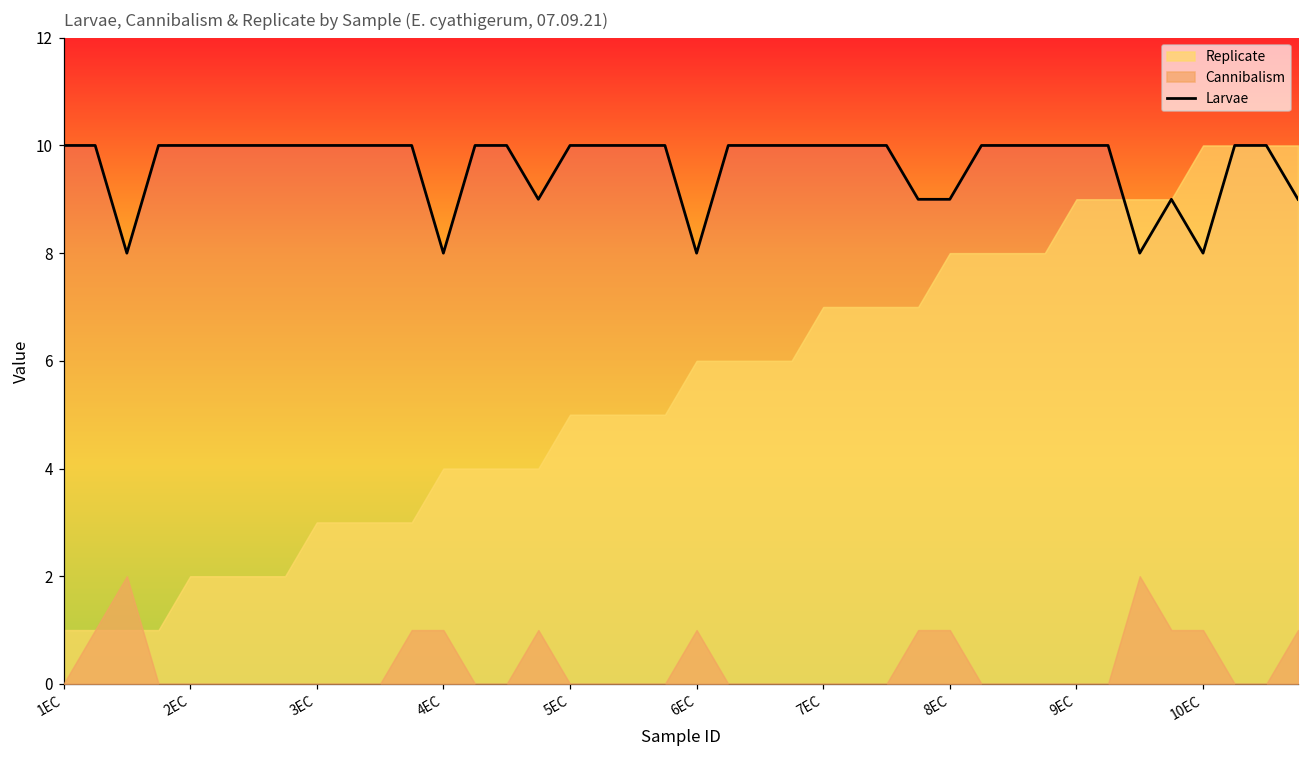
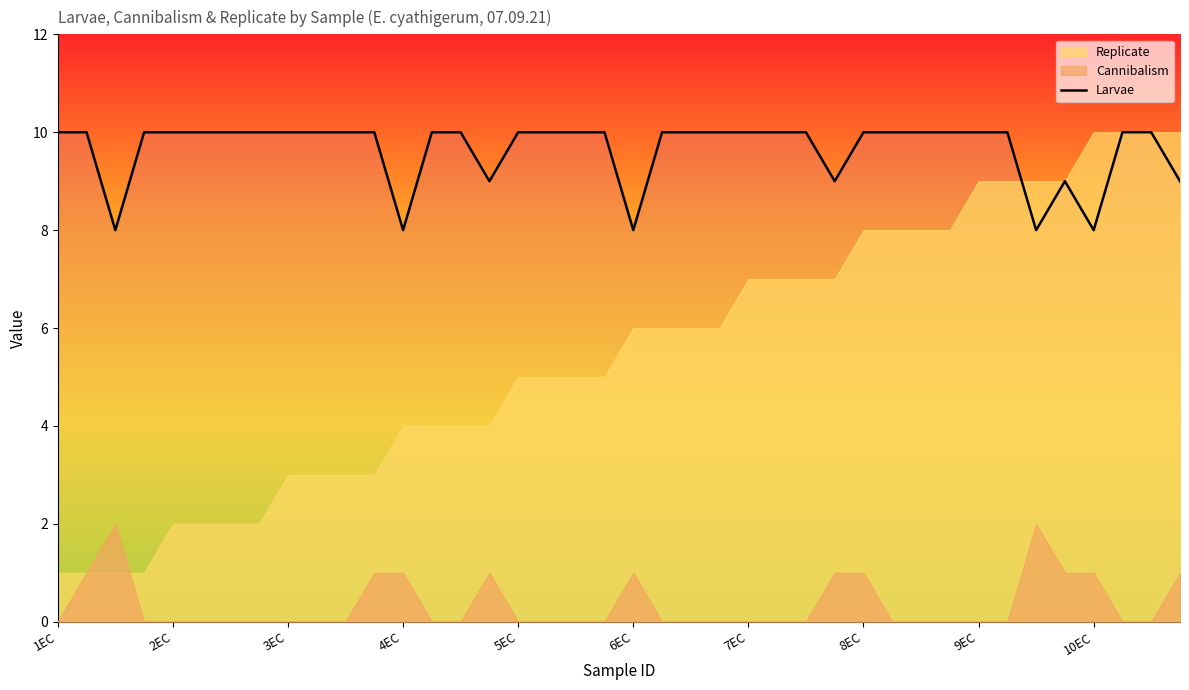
Larvae, 8EC: 9 -> 10
